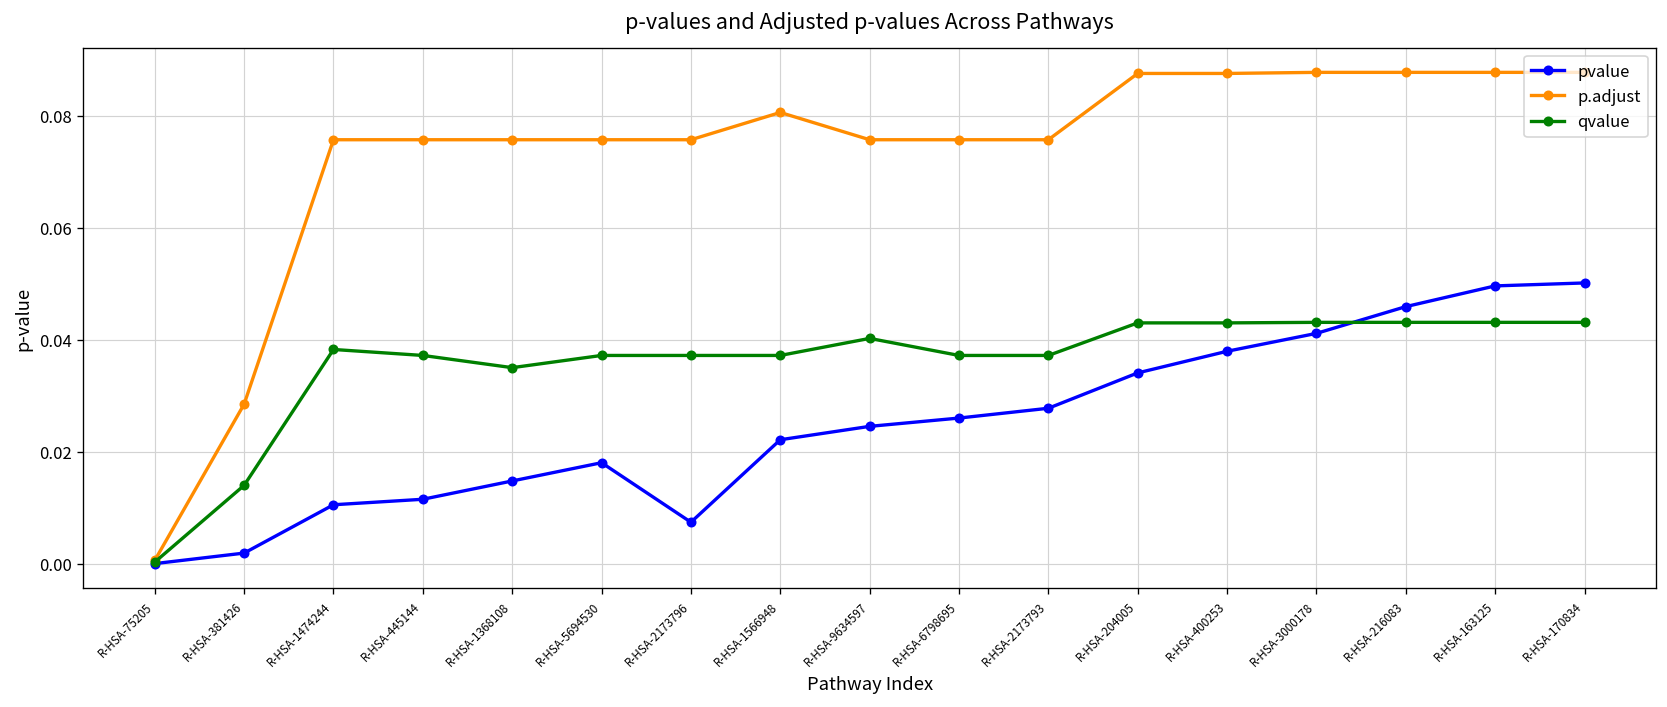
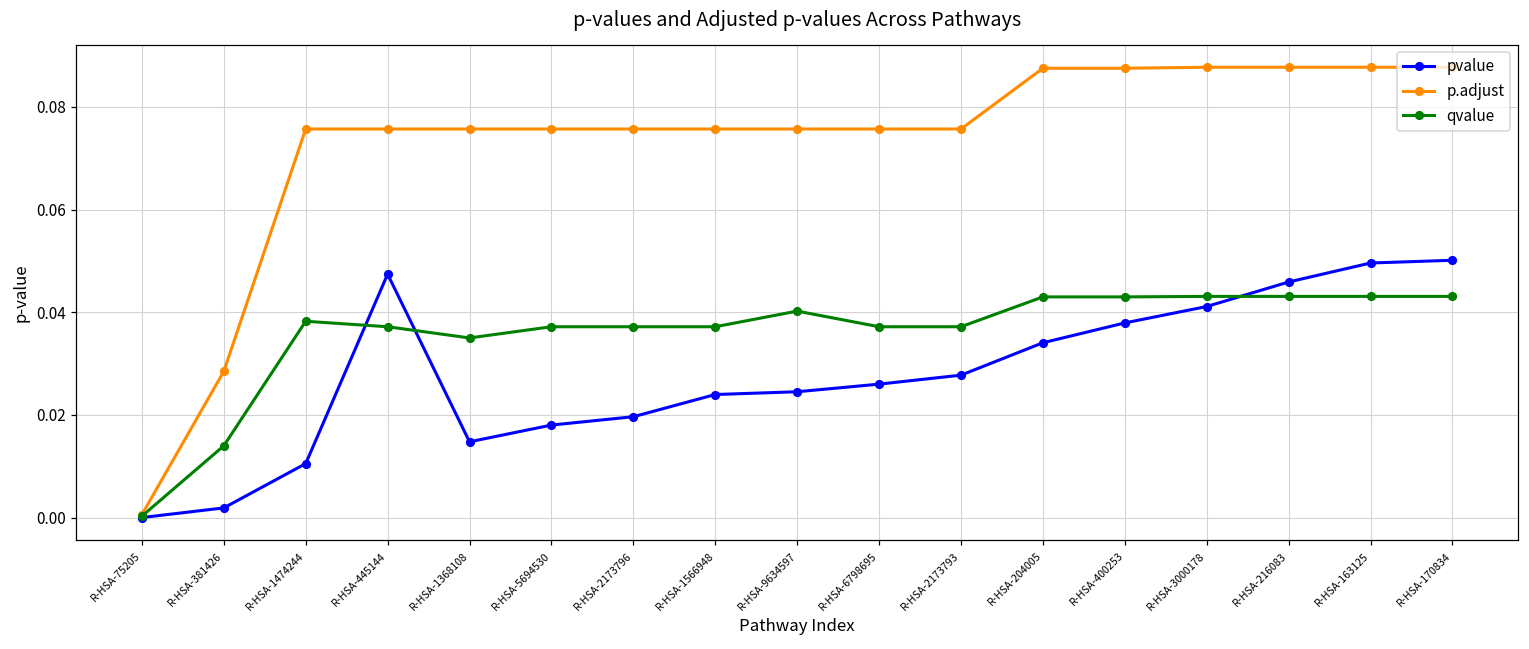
pvalue, R-HSA-445144: 0.012 -> 0.047
pvalue, R-HSA-2173796: 0.007 -> 0.020
pvalue, R-HSA-1566948: 0.022 -> 0.024
p.adjust, R-HSA-1566948: 0.081 -> 0.076
